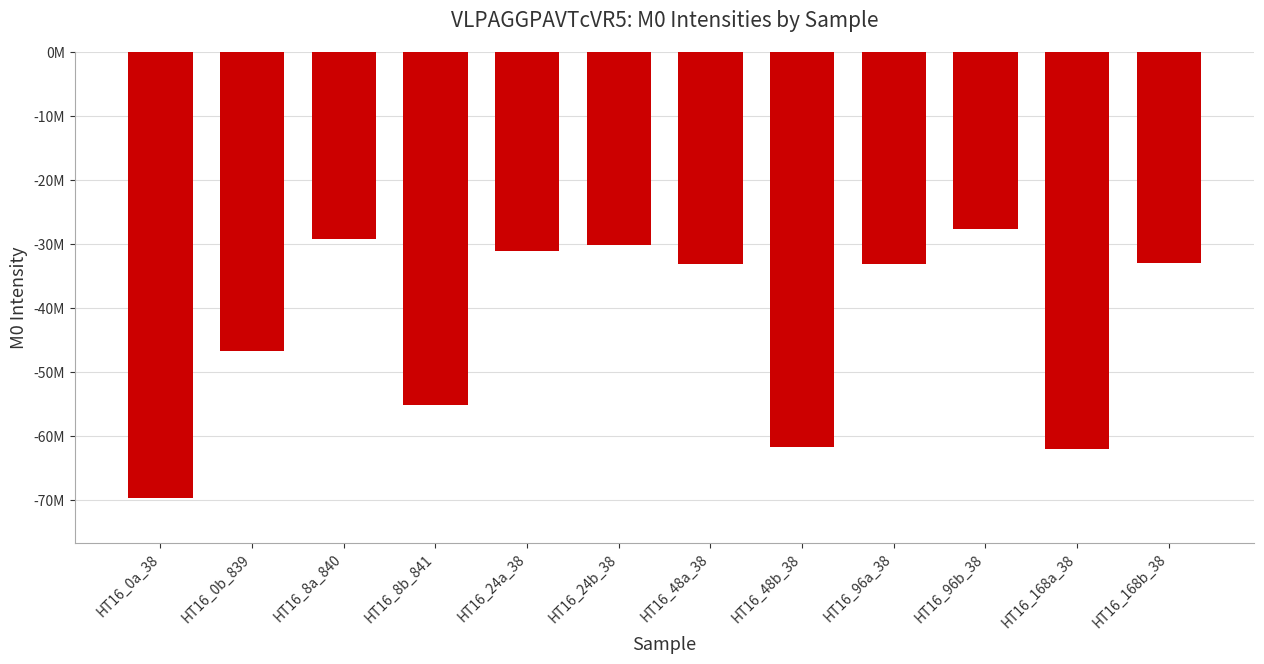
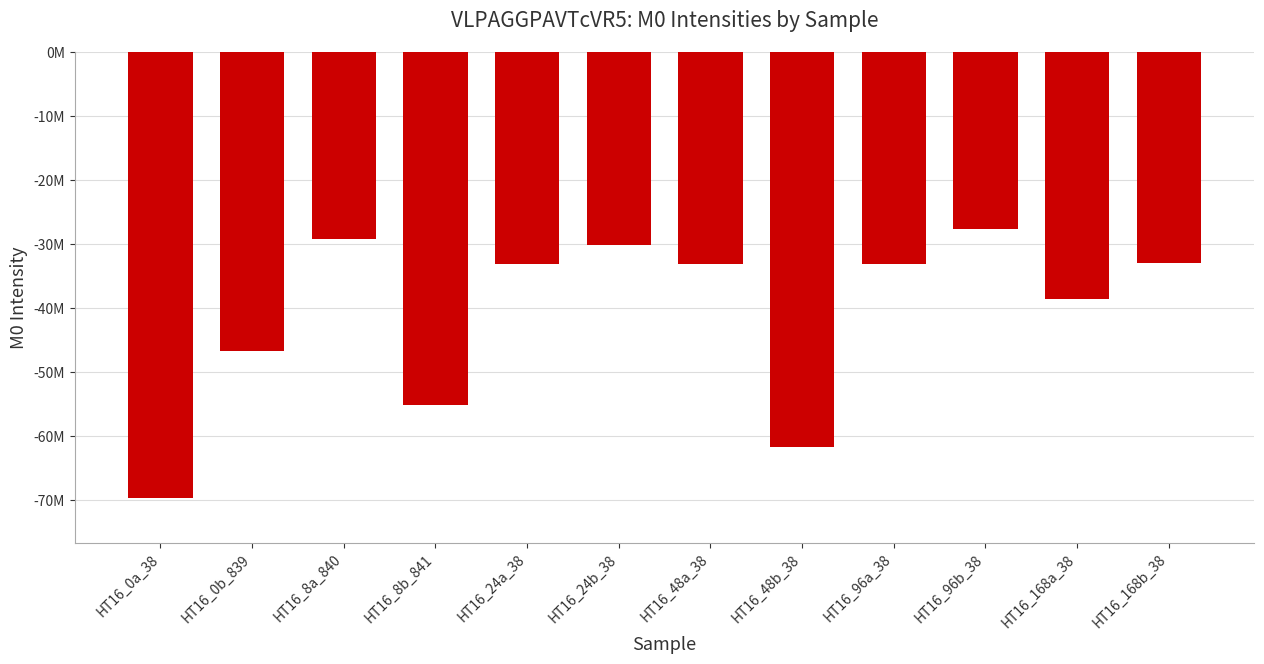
HT16_24a_38: -31000000 -> -33000000
HT16_168a_38: -62000000 -> -39000000
